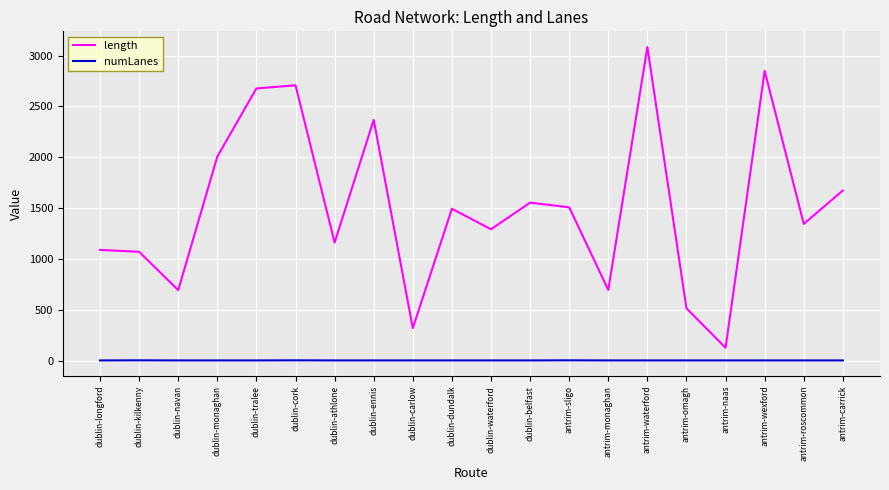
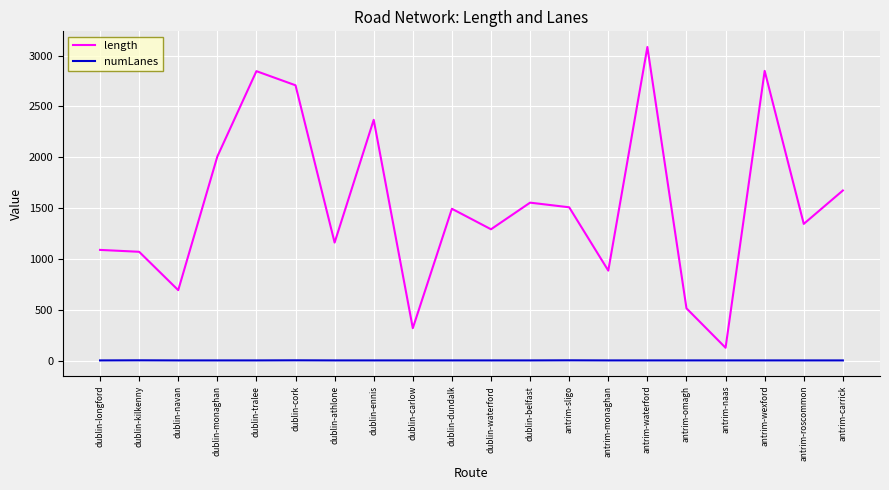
length, dublin-tralee: 2680 -> 2850
length, antrim-monaghan: 690 -> 880
